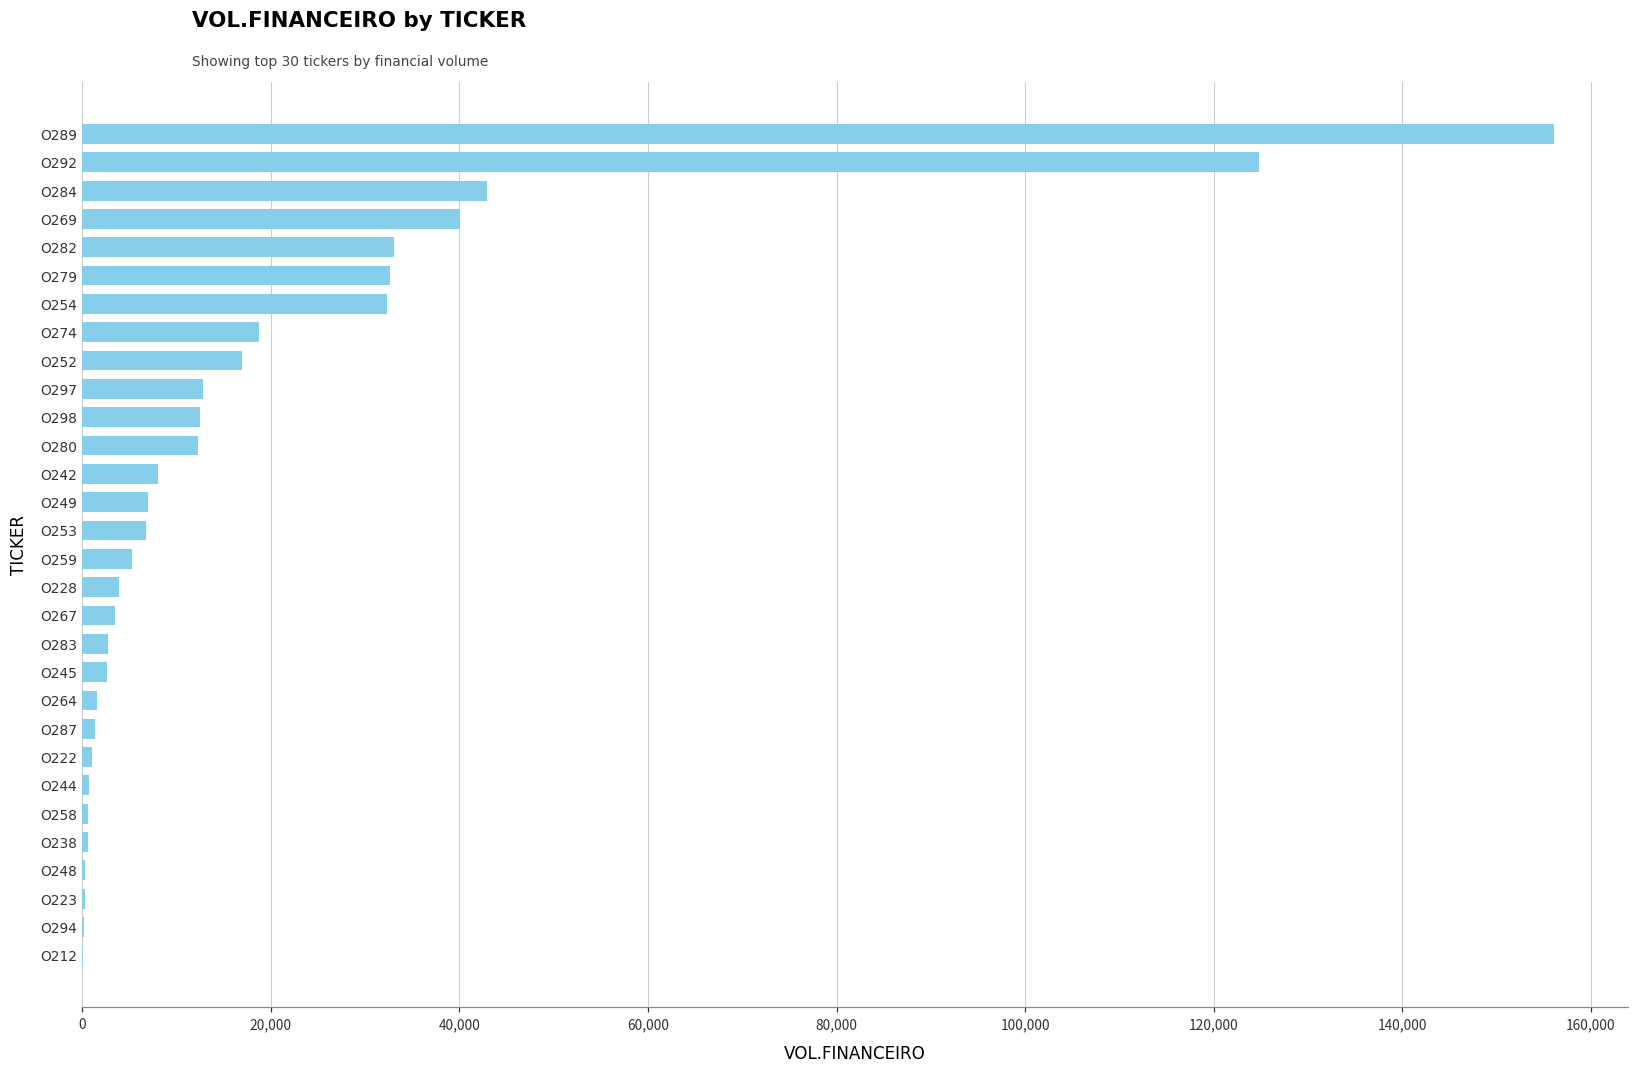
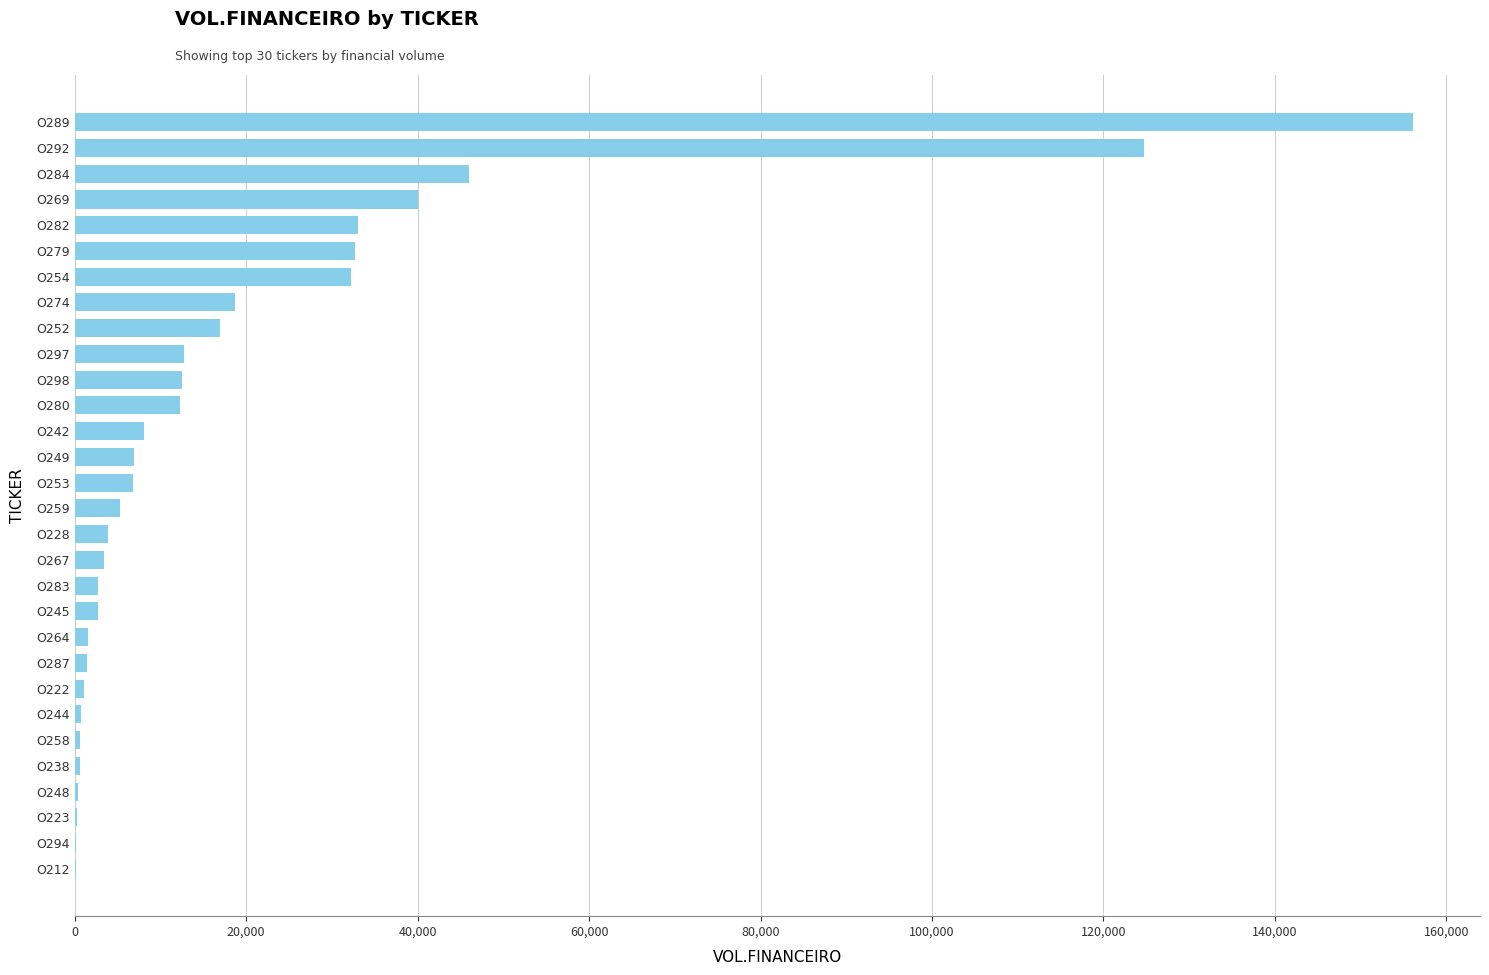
O284: 43,000 -> 46,000
